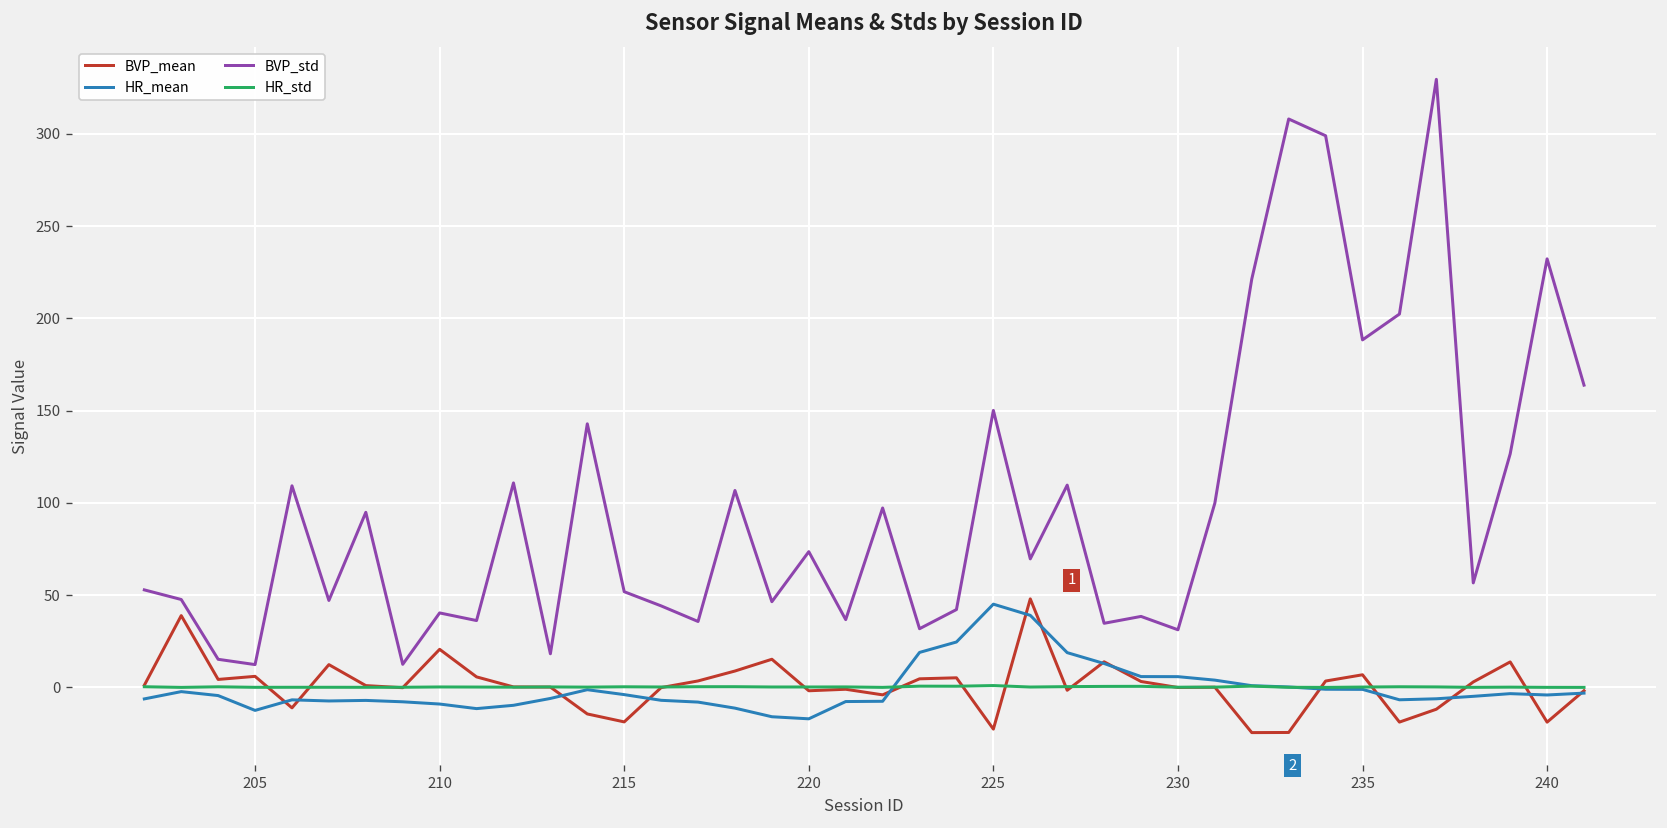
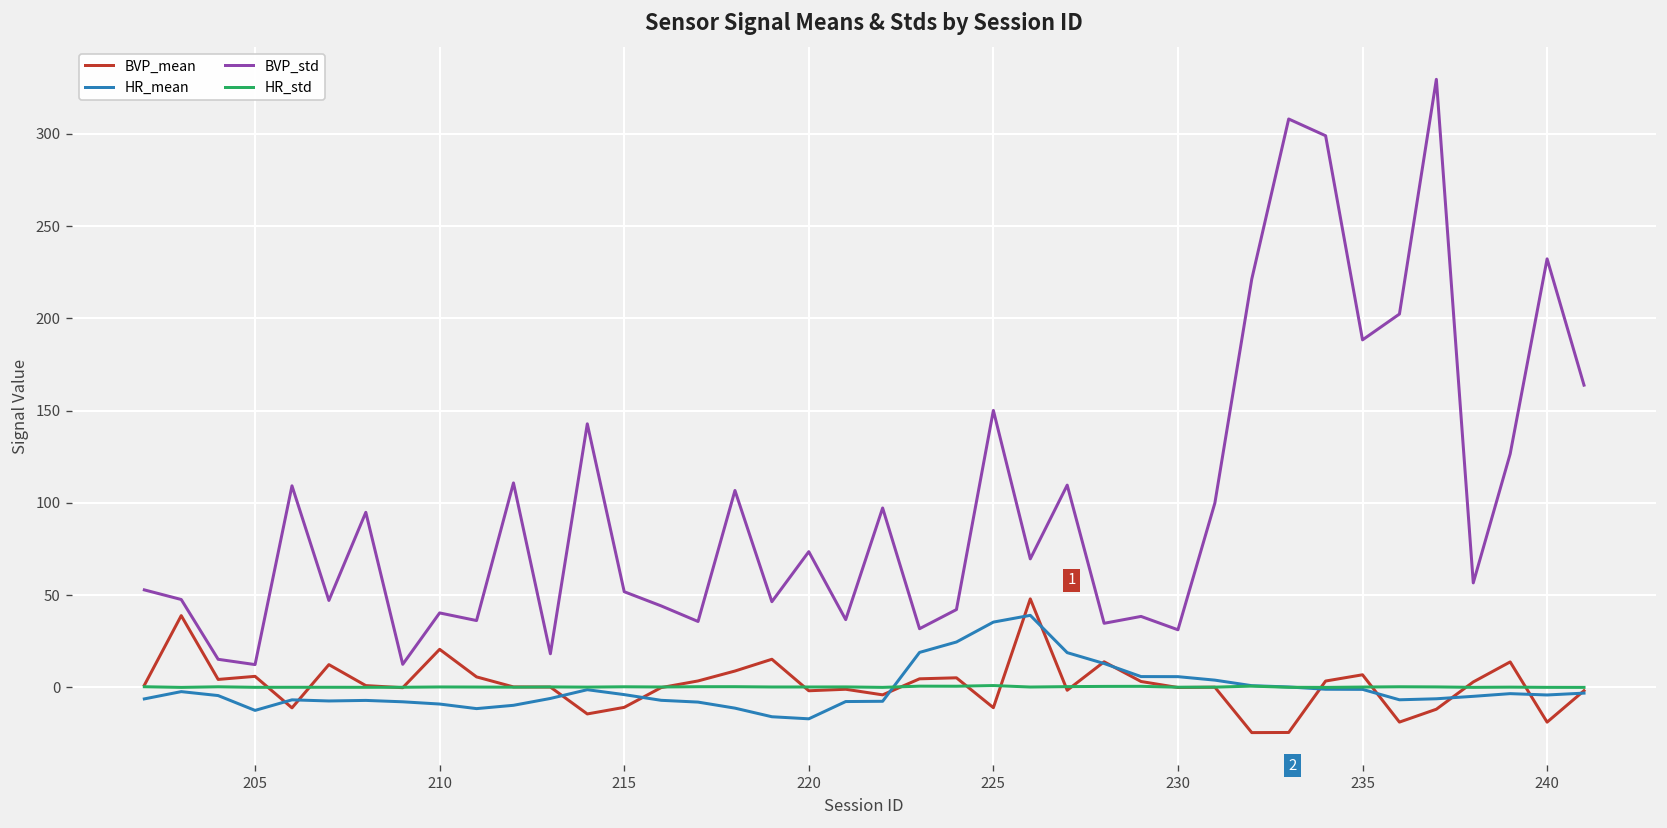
BVP_mean, 215: -19 -> -11
BVP_mean, 225: -23 -> -11
HR_mean, 225: 45 -> 35
